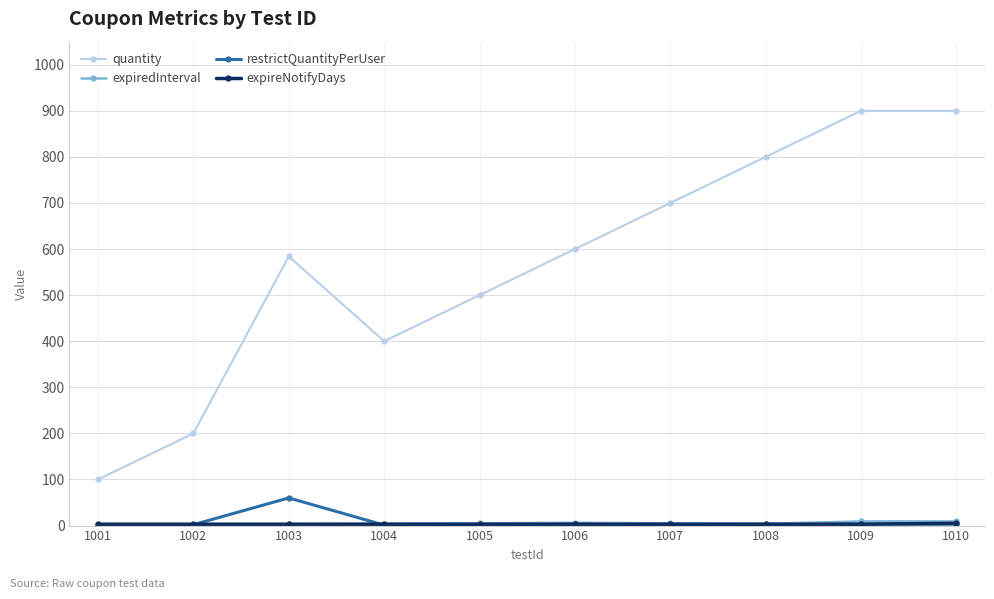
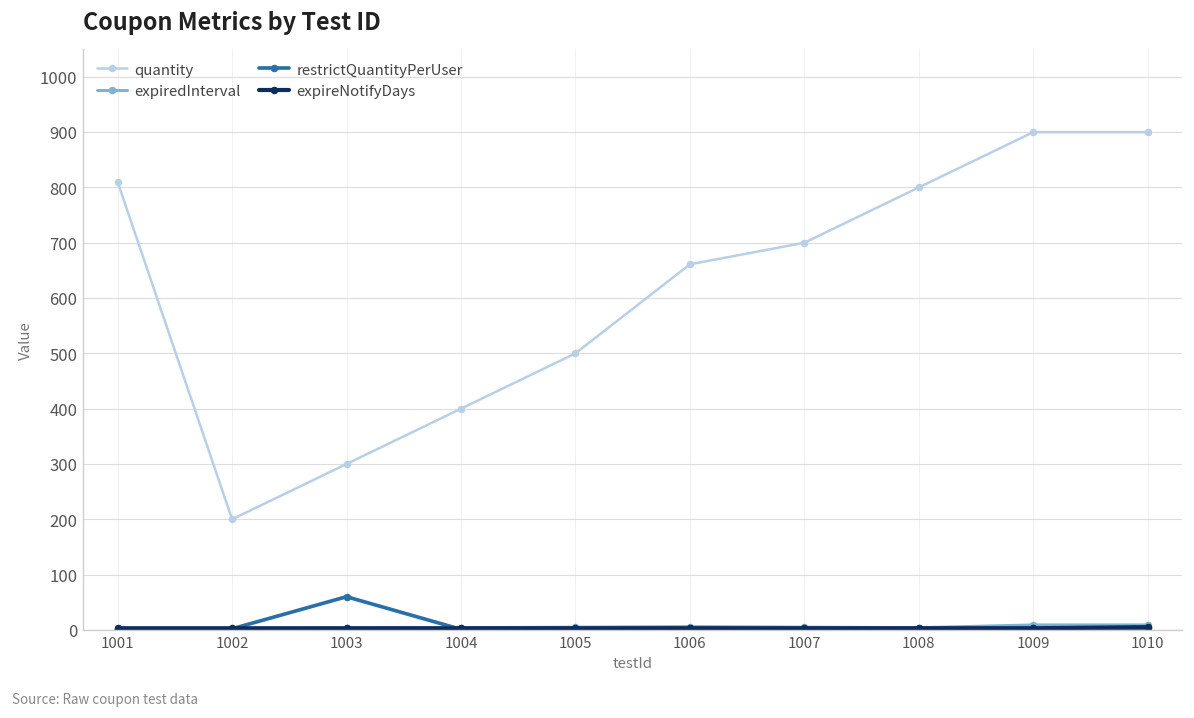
quantity, 1001: 100 -> 810
quantity, 1003: 580 -> 300
quantity, 1006: 600 -> 660
